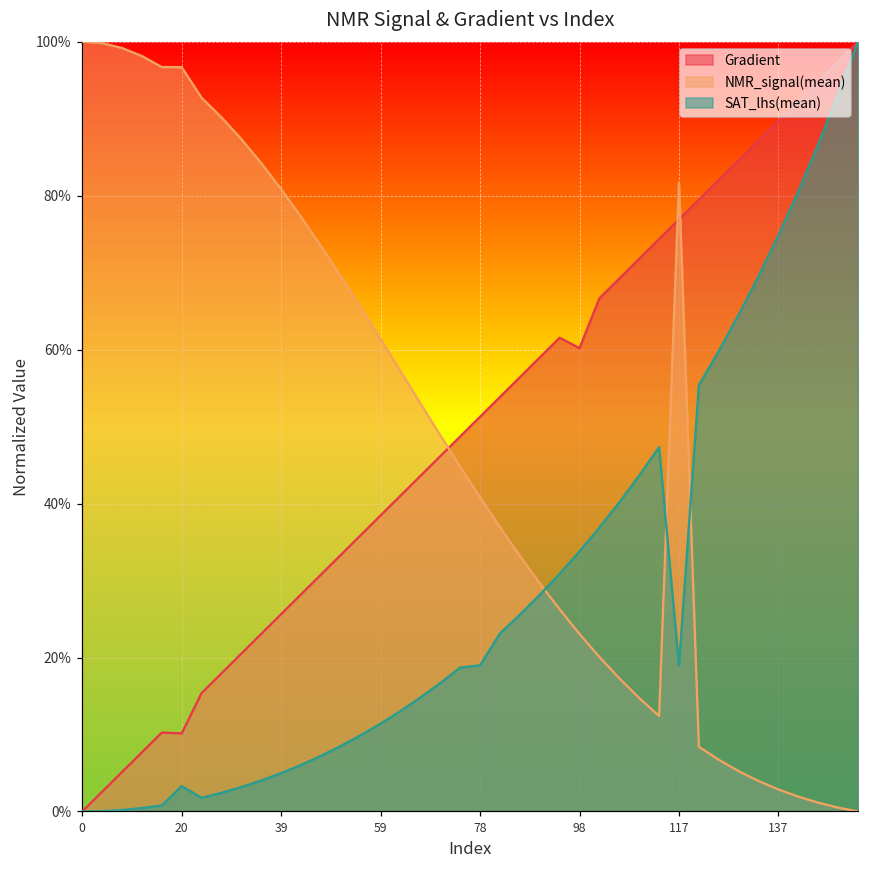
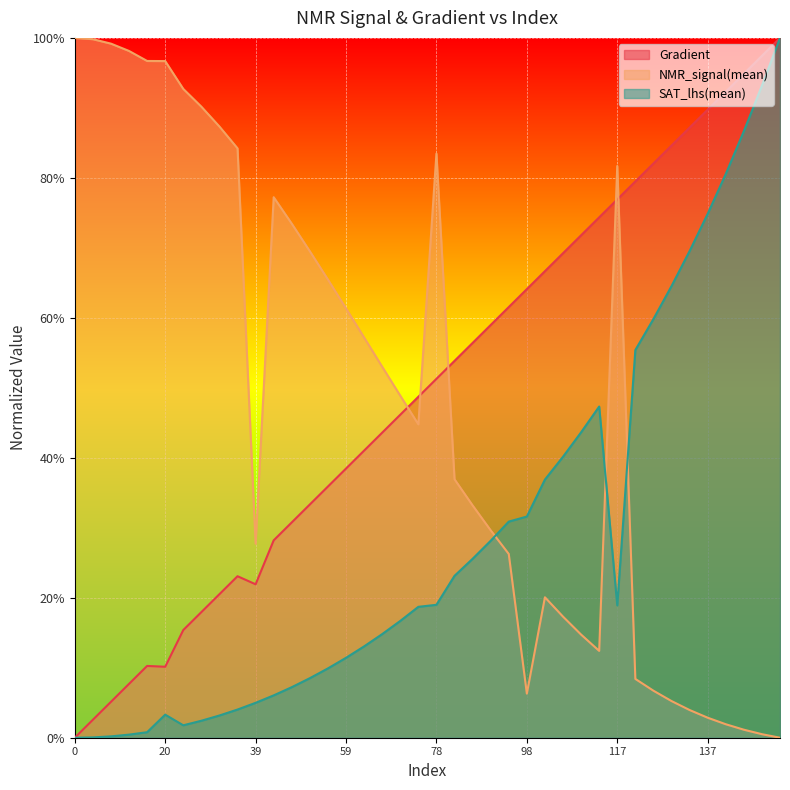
Gradient, 39: 26% -> 22%
NMR_signal(mean), 39: 81% -> 28%
NMR_signal(mean), 78: 41% -> 83%
Gradient, 98: 60% -> 64%
NMR_signal(mean), 98: 23% -> 6%
SAT_lhs(mean), 98: 34% -> 32%
